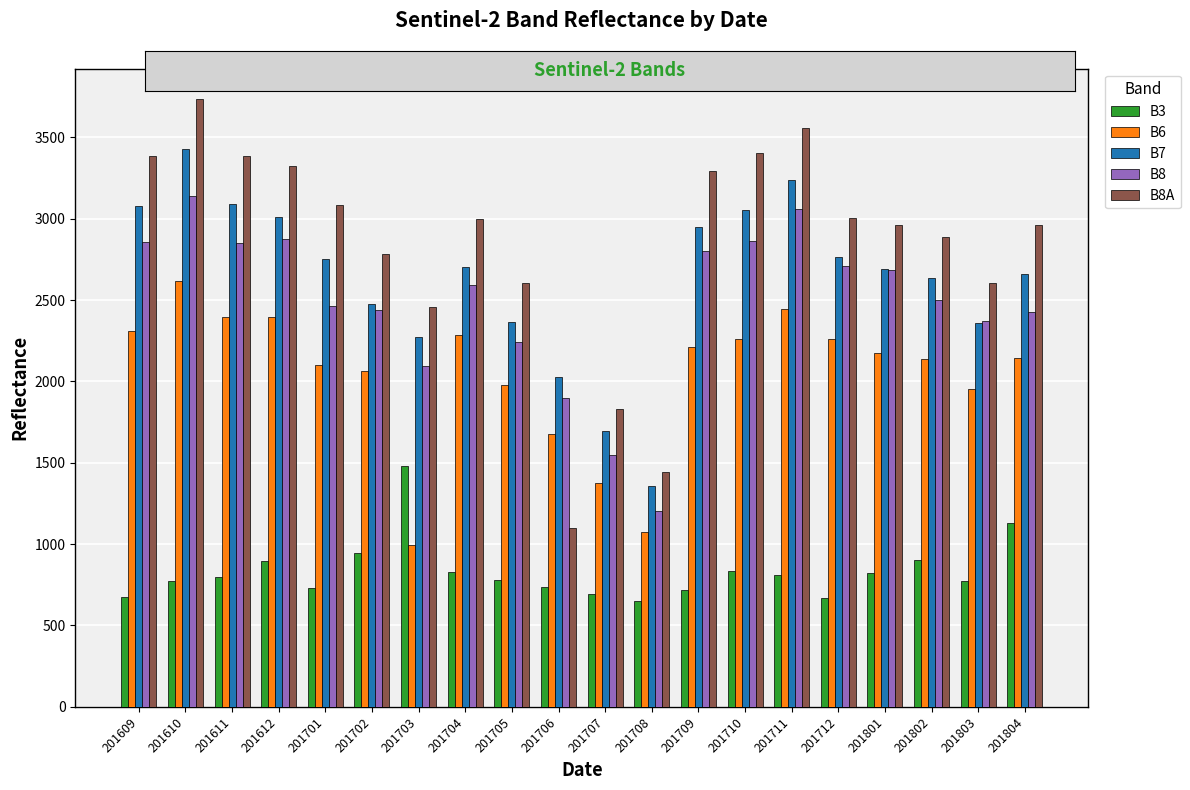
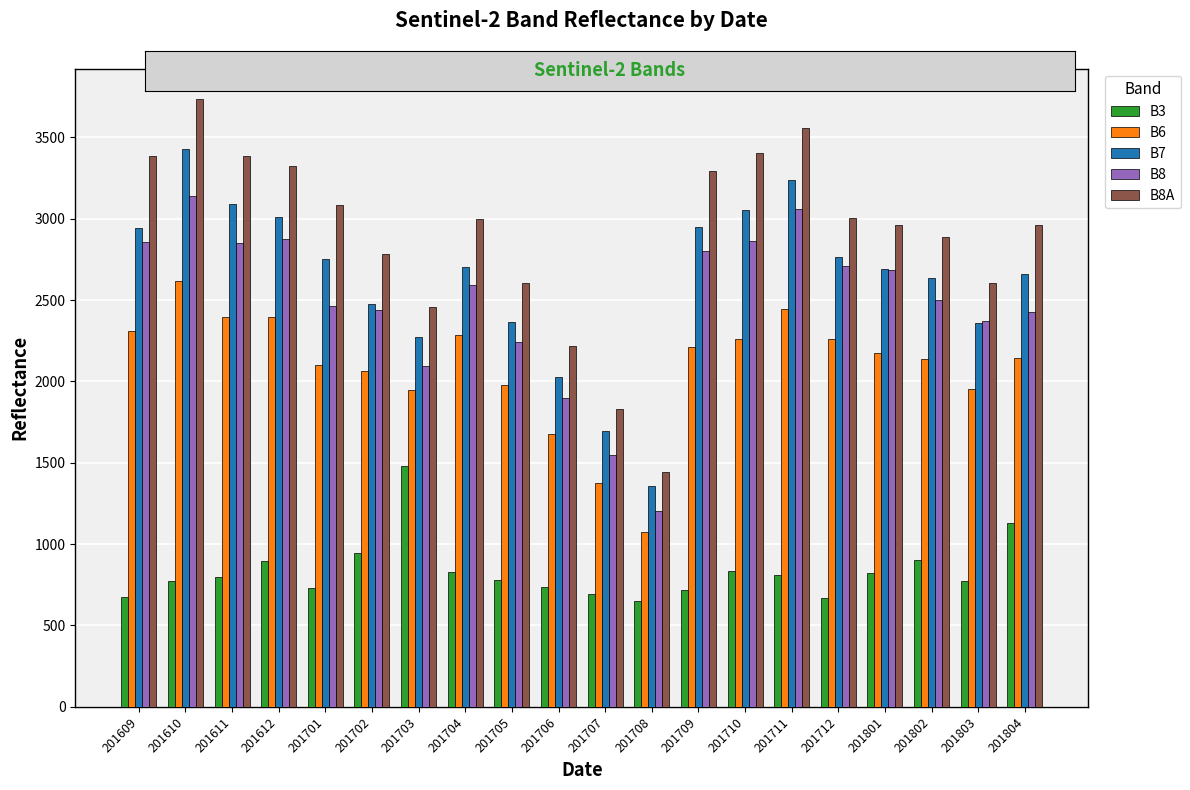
B7, 201609: 3080 -> 2950
B6, 201703: 1000 -> 1950
B8A, 201706: 1100 -> 2220
